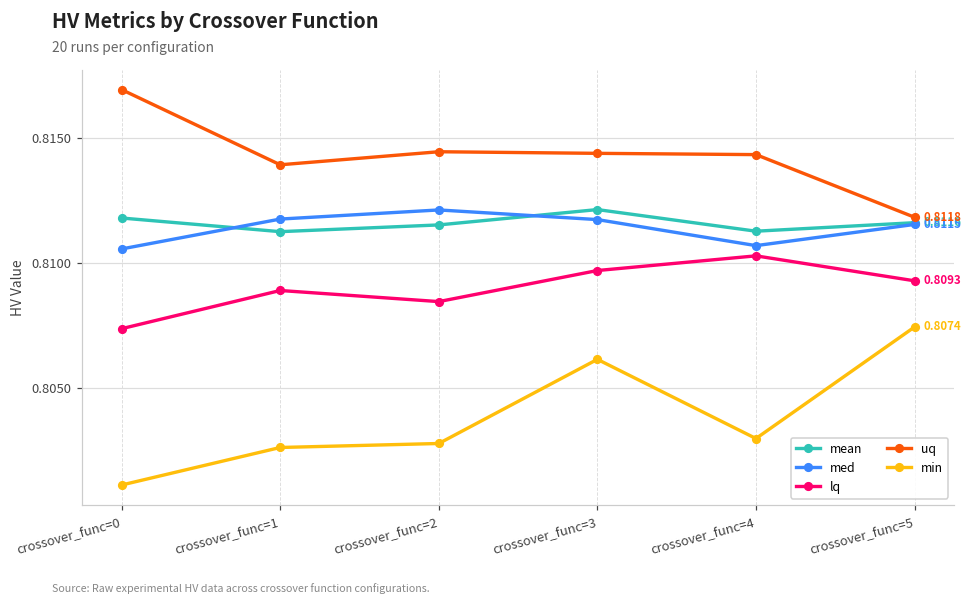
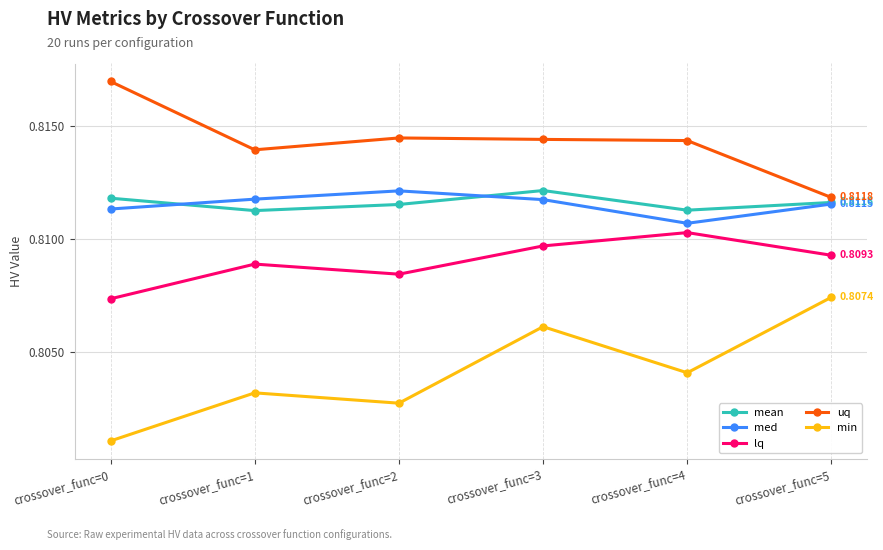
med, crossover_func=0: 0.8106 -> 0.8113
min, crossover_func=1: 0.8026 -> 0.8032
min, crossover_func=4: 0.8030 -> 0.8041
